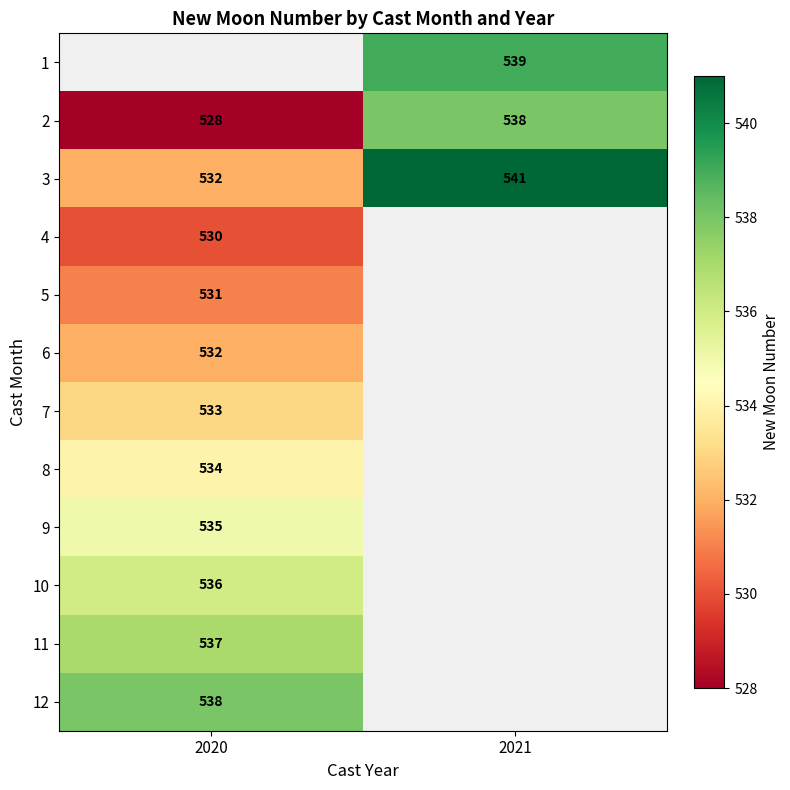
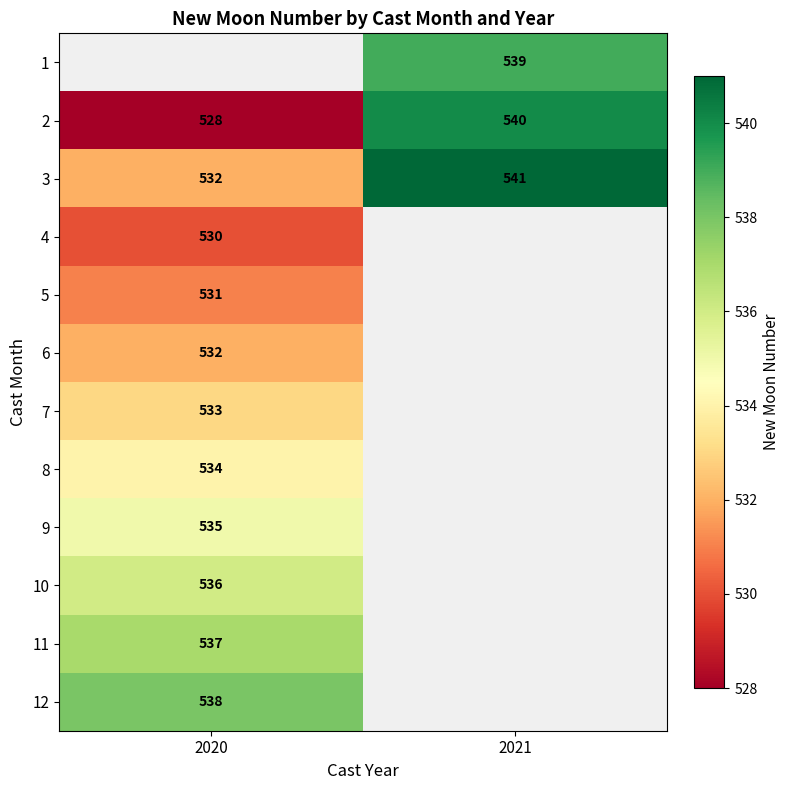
2, 2021: 538 -> 540
